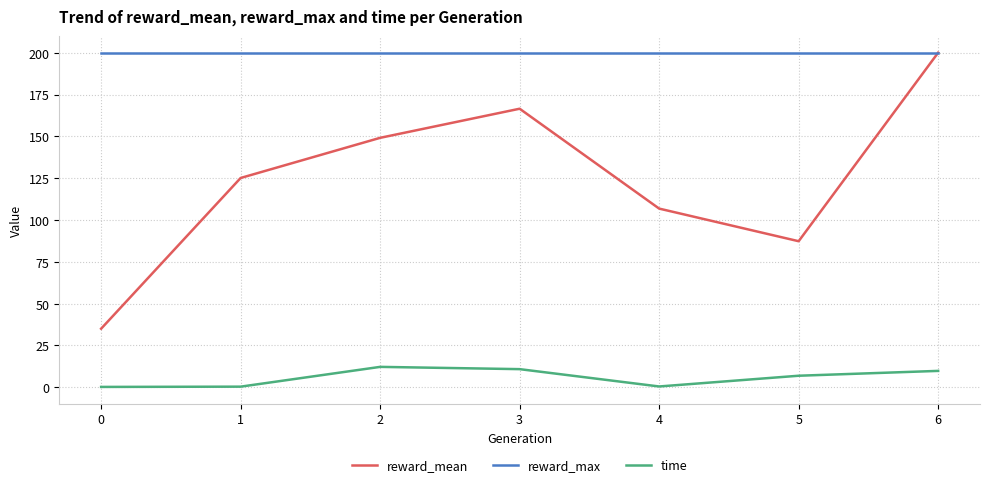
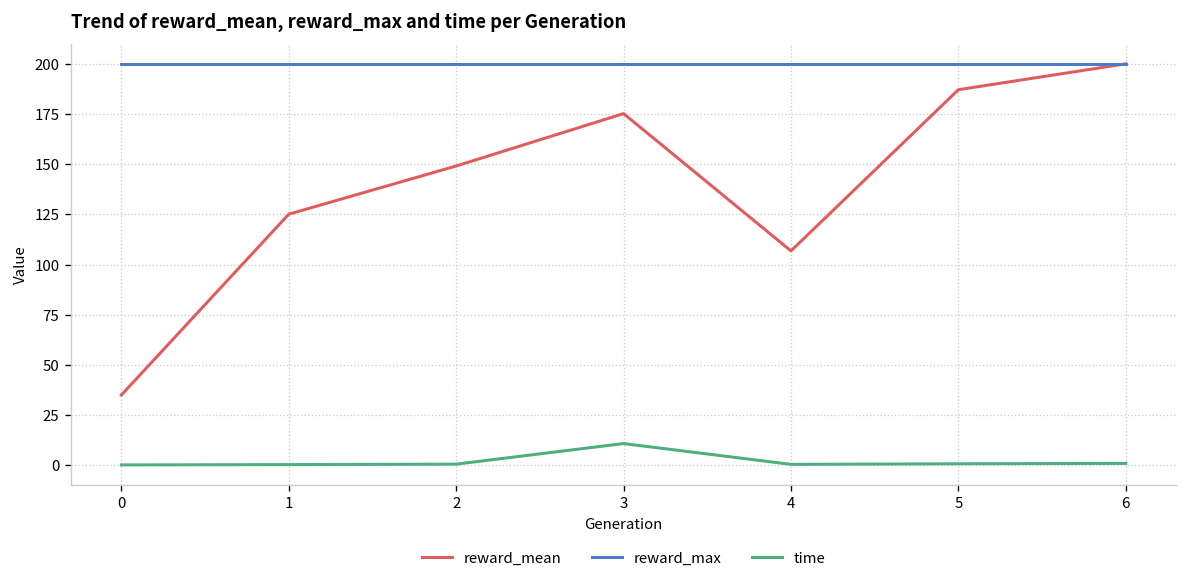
time, 2: 12 -> 1
reward_mean, 3: 167 -> 175
reward_mean, 5: 87 -> 187
time, 5: 7 -> 1
time, 6: 10 -> 1
